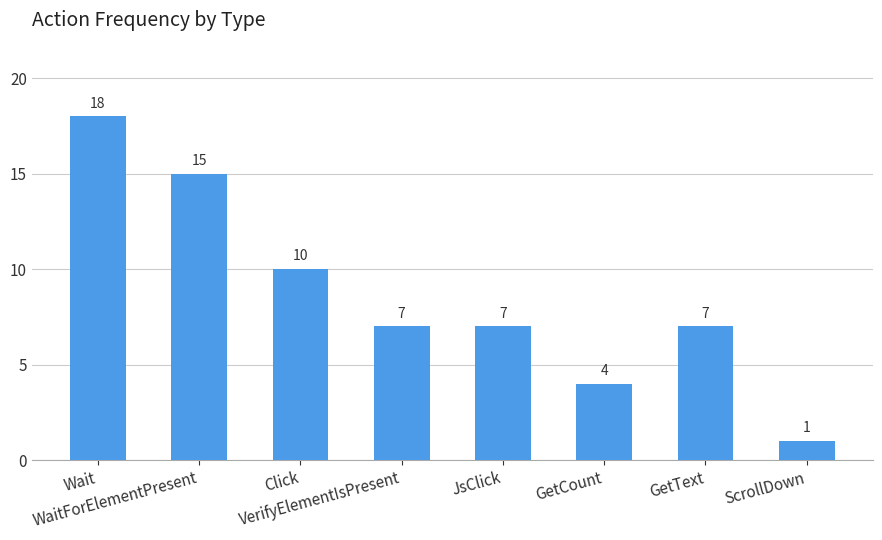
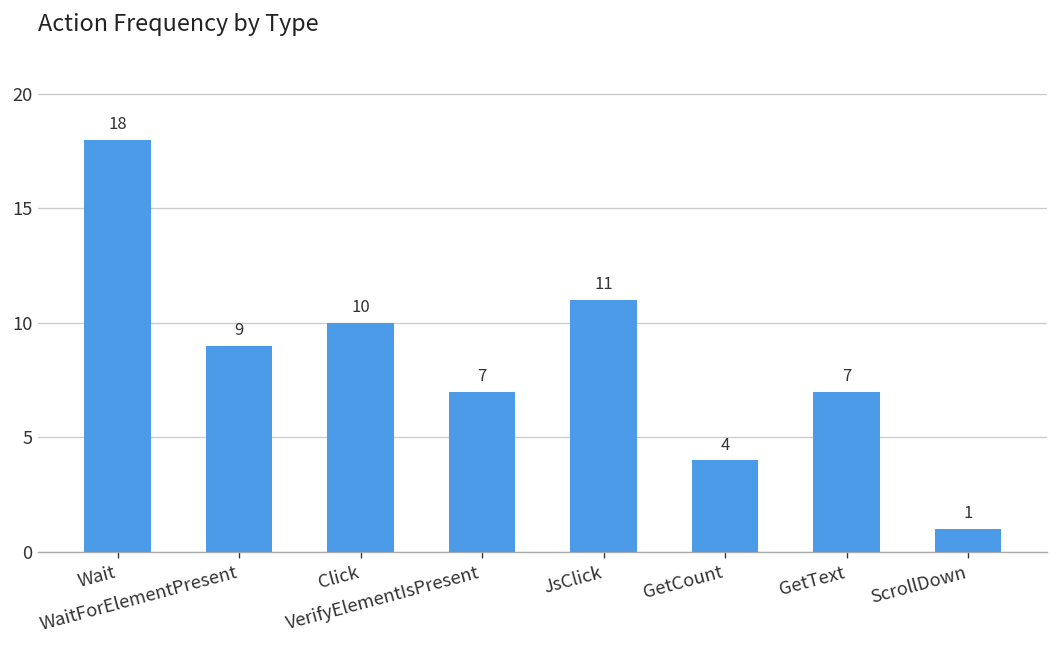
WaitForElementPresent: 15 -> 9
JsClick: 7 -> 11
